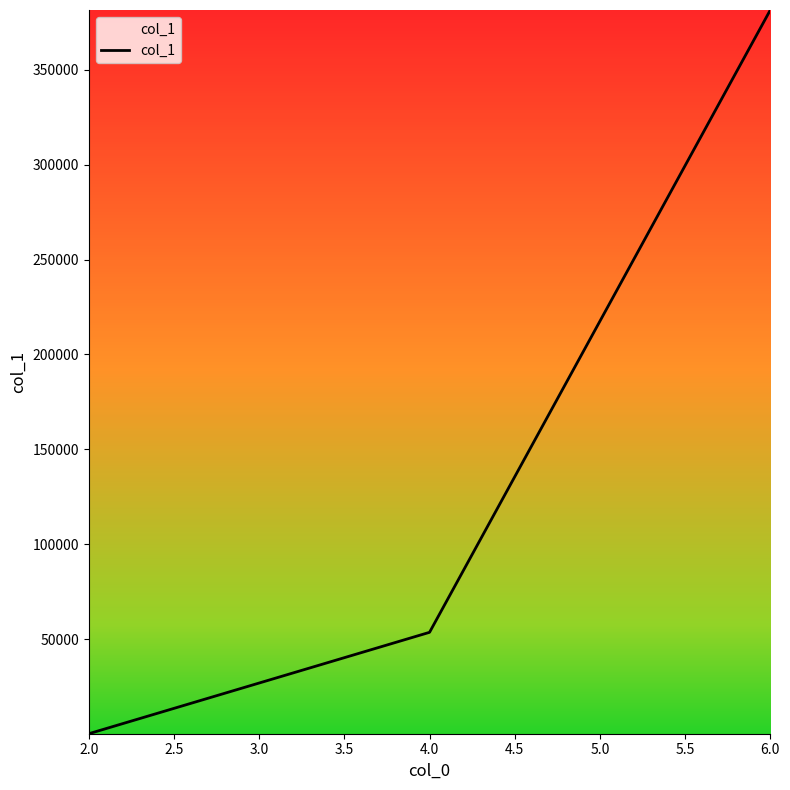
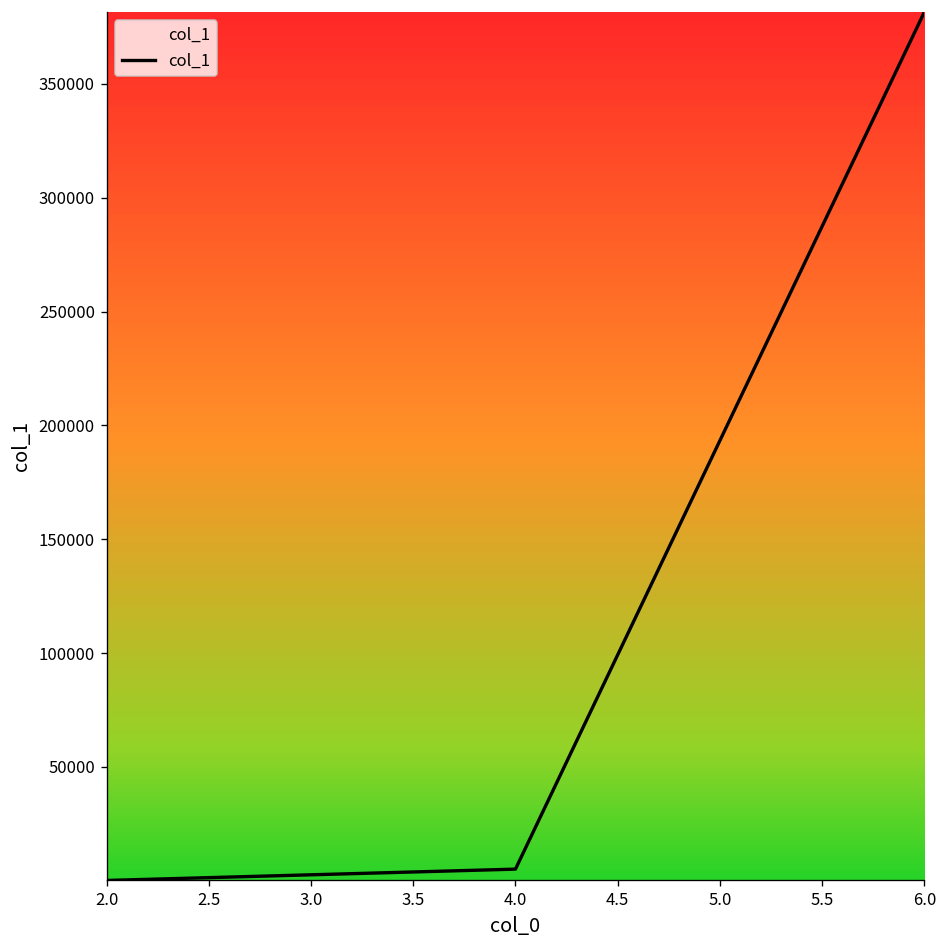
4.0: 54000 -> 5000
